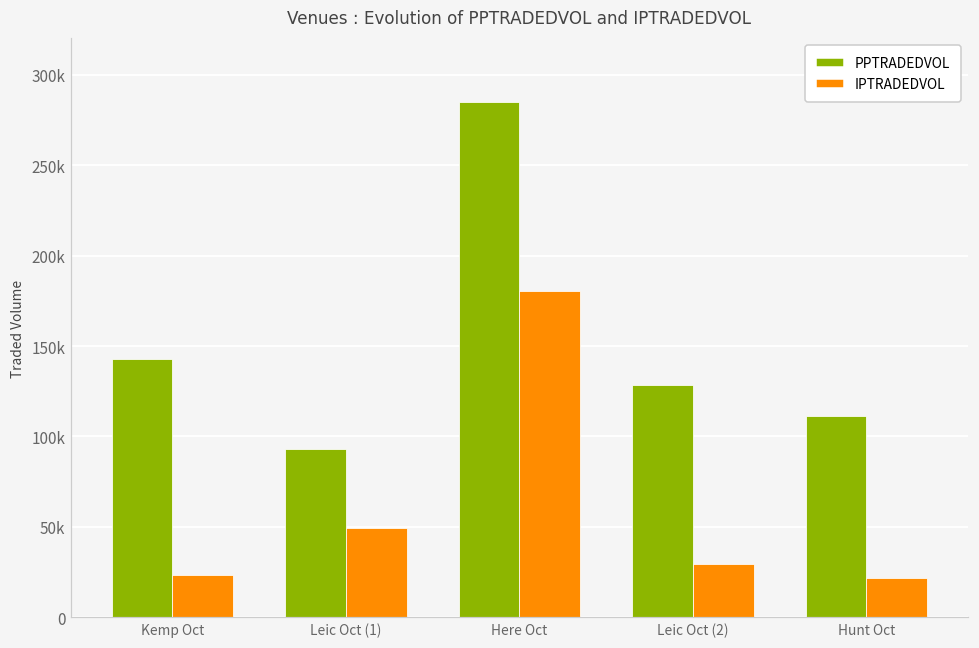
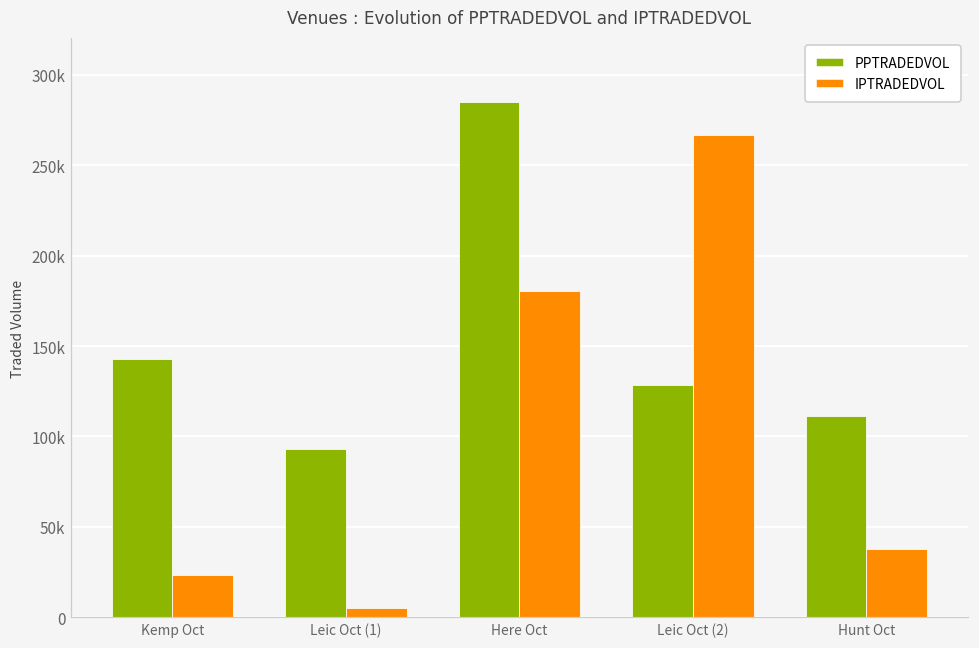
IPTRADEDVOL, Leic Oct (1): 50000 -> 5000
IPTRADEDVOL, Leic Oct (2): 29000 -> 266000
IPTRADEDVOL, Hunt Oct: 22000 -> 38000
